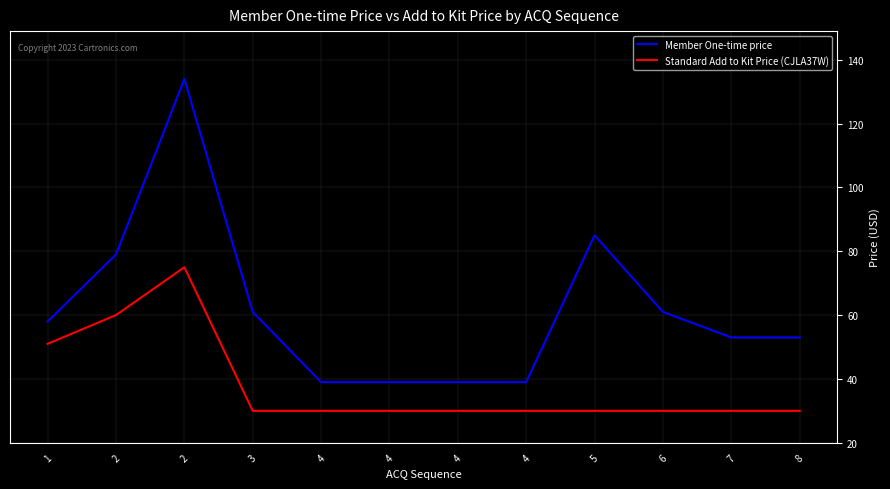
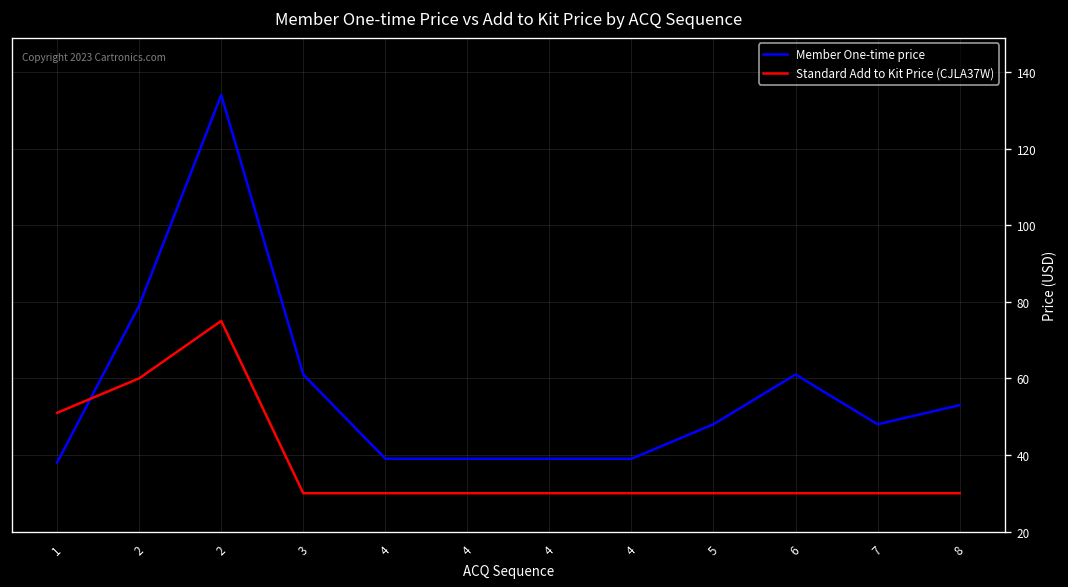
Member One-time price, 1: 58 -> 38
Member One-time price, 5: 85 -> 48
Member One-time price, 7: 53 -> 48
